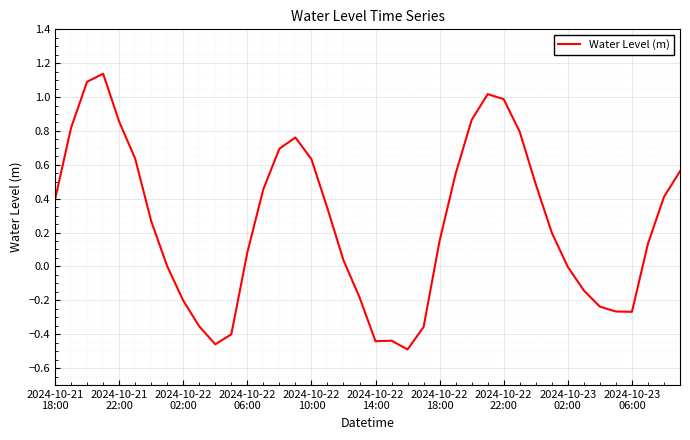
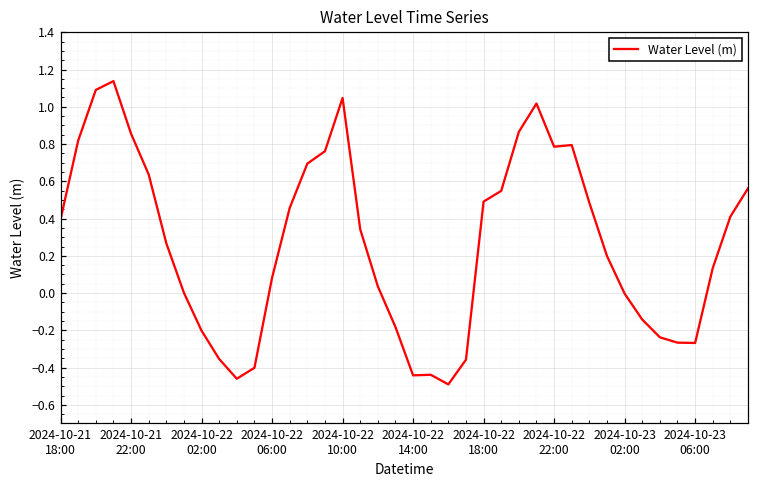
2024-10-22 10:00: 0.63 -> 1.05
2024-10-22 18:00: 0.15 -> 0.49
2024-10-22 22:00: 0.99 -> 0.79
